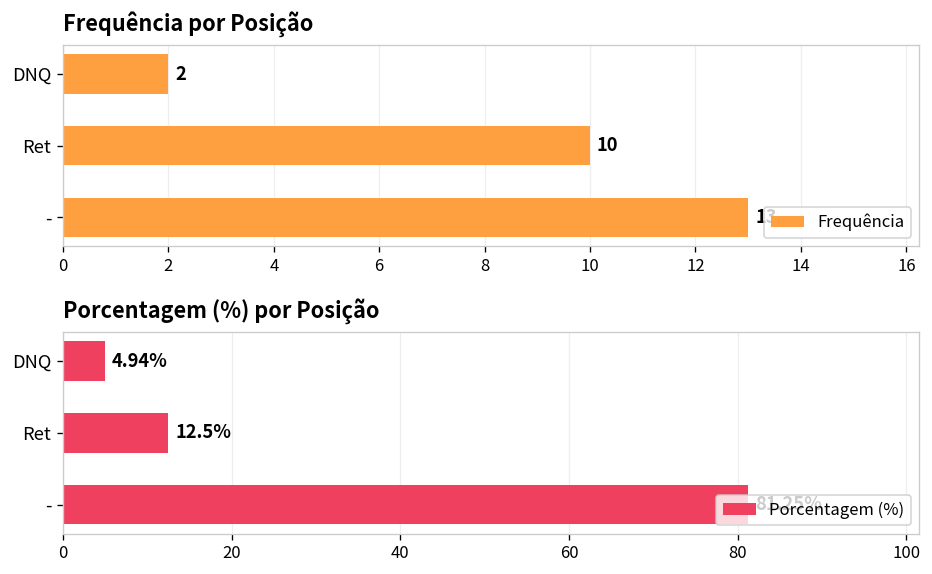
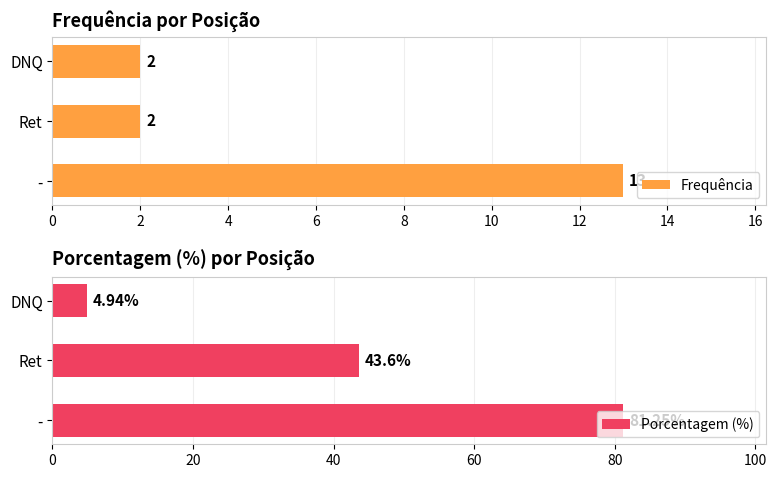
Frequência por Posição, Ret: 10 -> 2
Porcentagem (%) por Posição, Ret: 12.5% -> 43.6%
